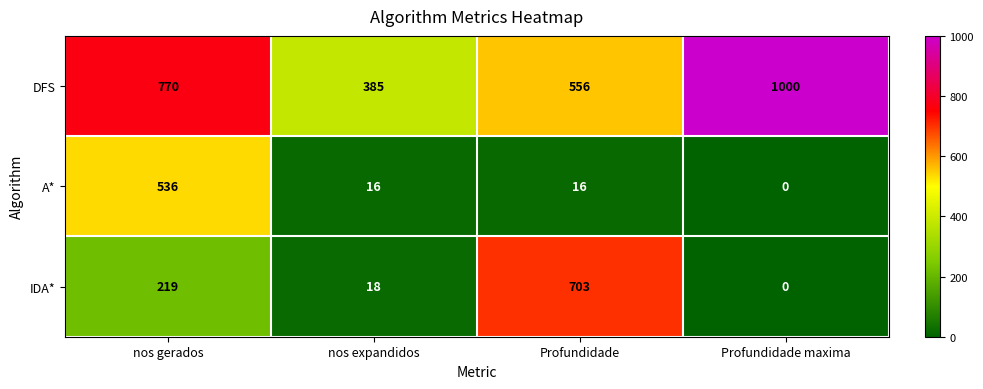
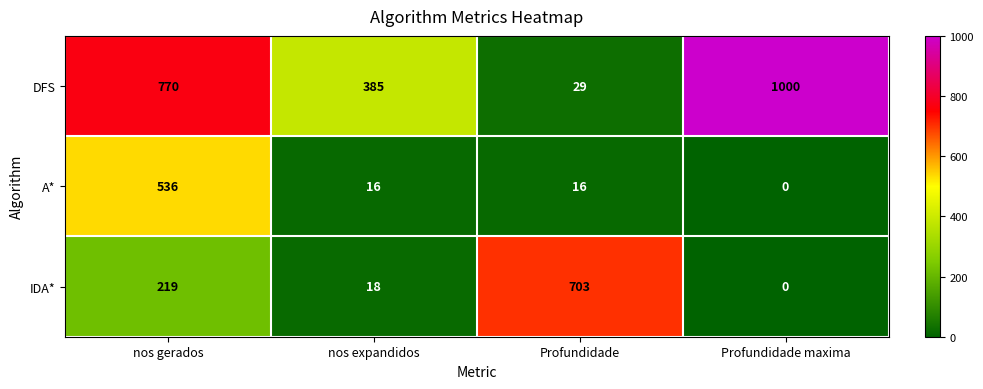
DFS, Profundidade: 556 -> 29
